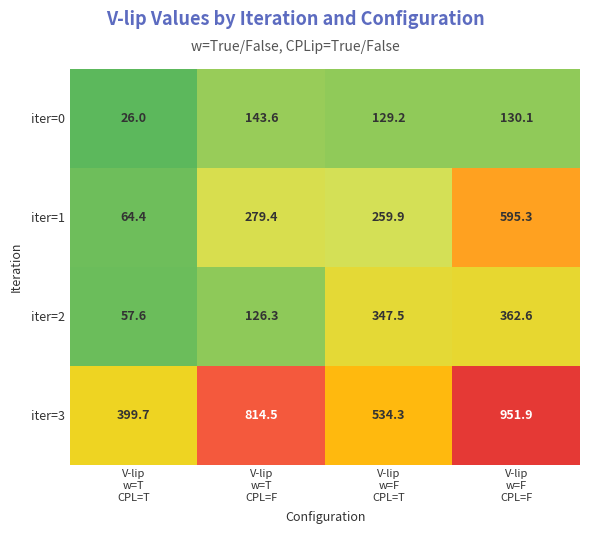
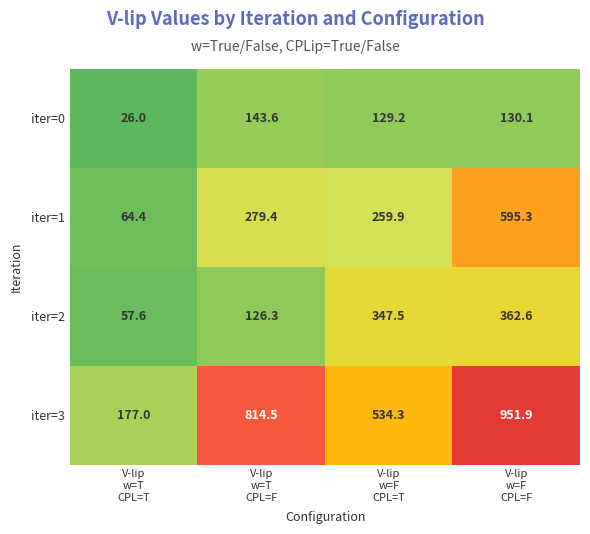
iter=3, V-lip w=T CPL=T: 399.7 -> 177.0
